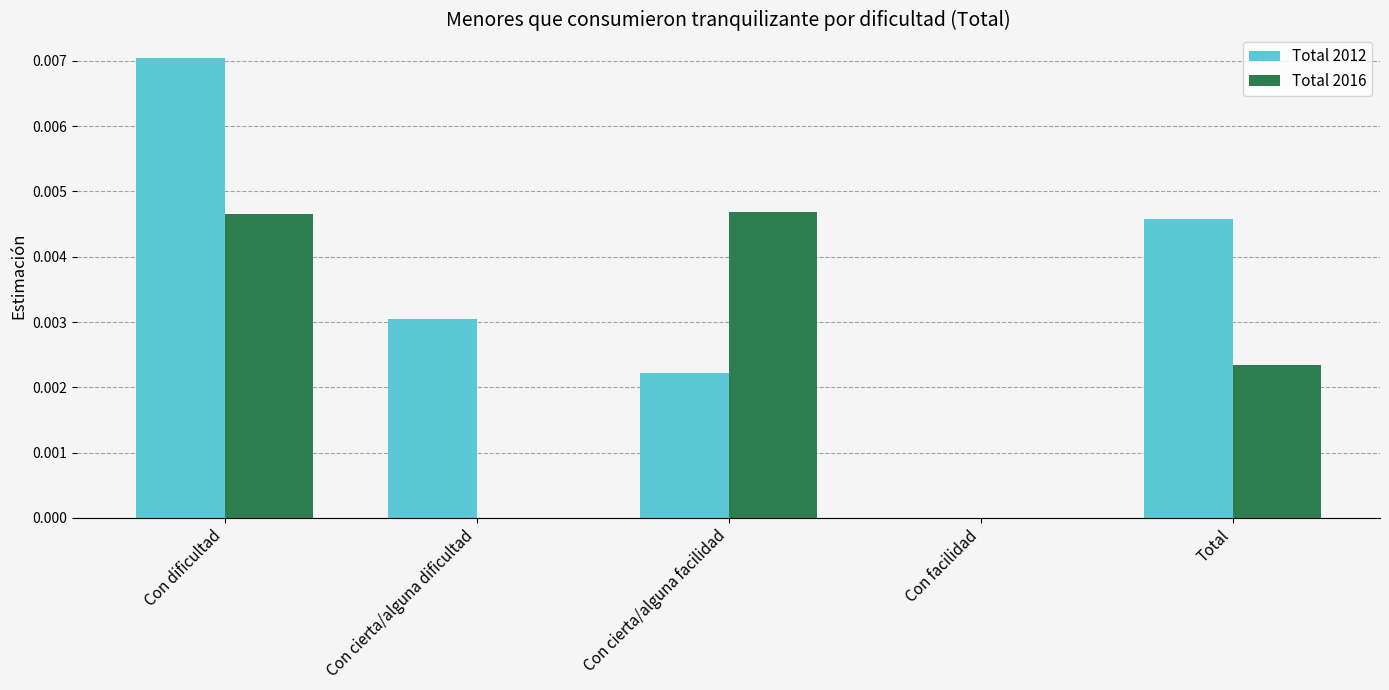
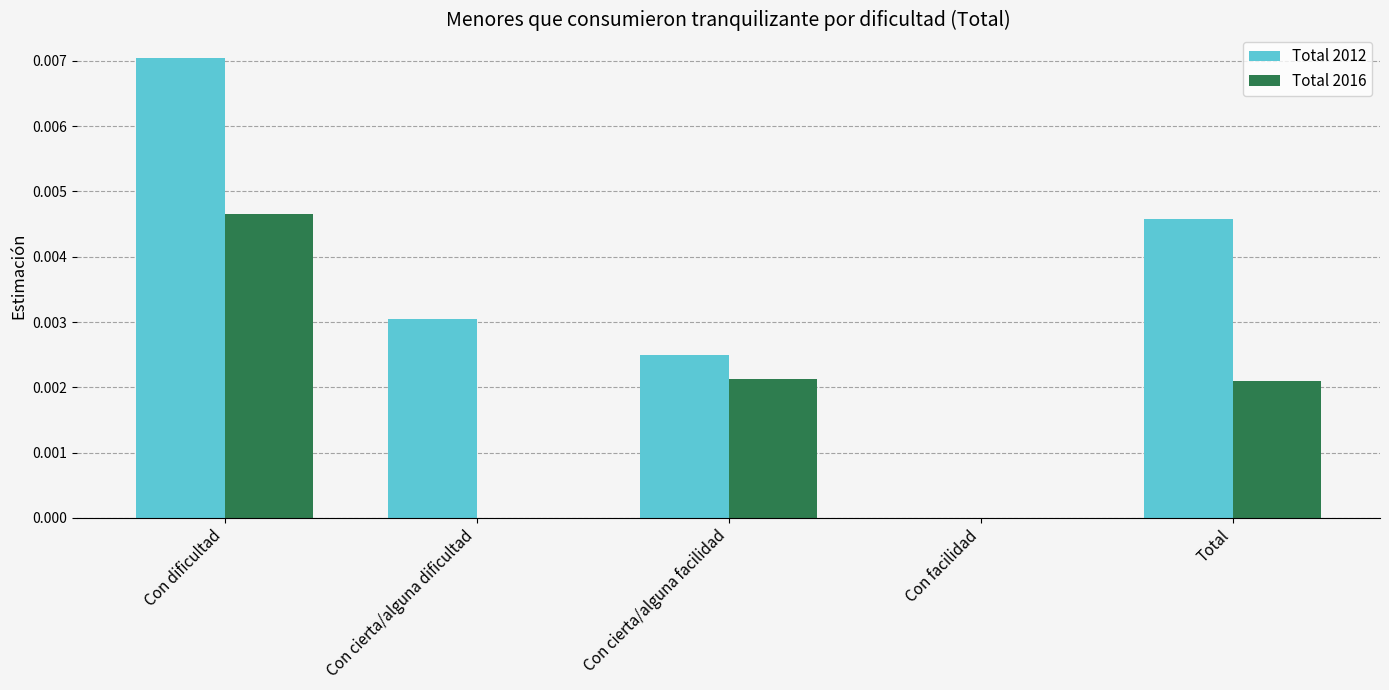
Total 2012, Con cierta/alguna facilidad: 0.0022 -> 0.0025
Total 2016, Con cierta/alguna facilidad: 0.0047 -> 0.0021
Total 2016, Total: 0.0023 -> 0.0021
